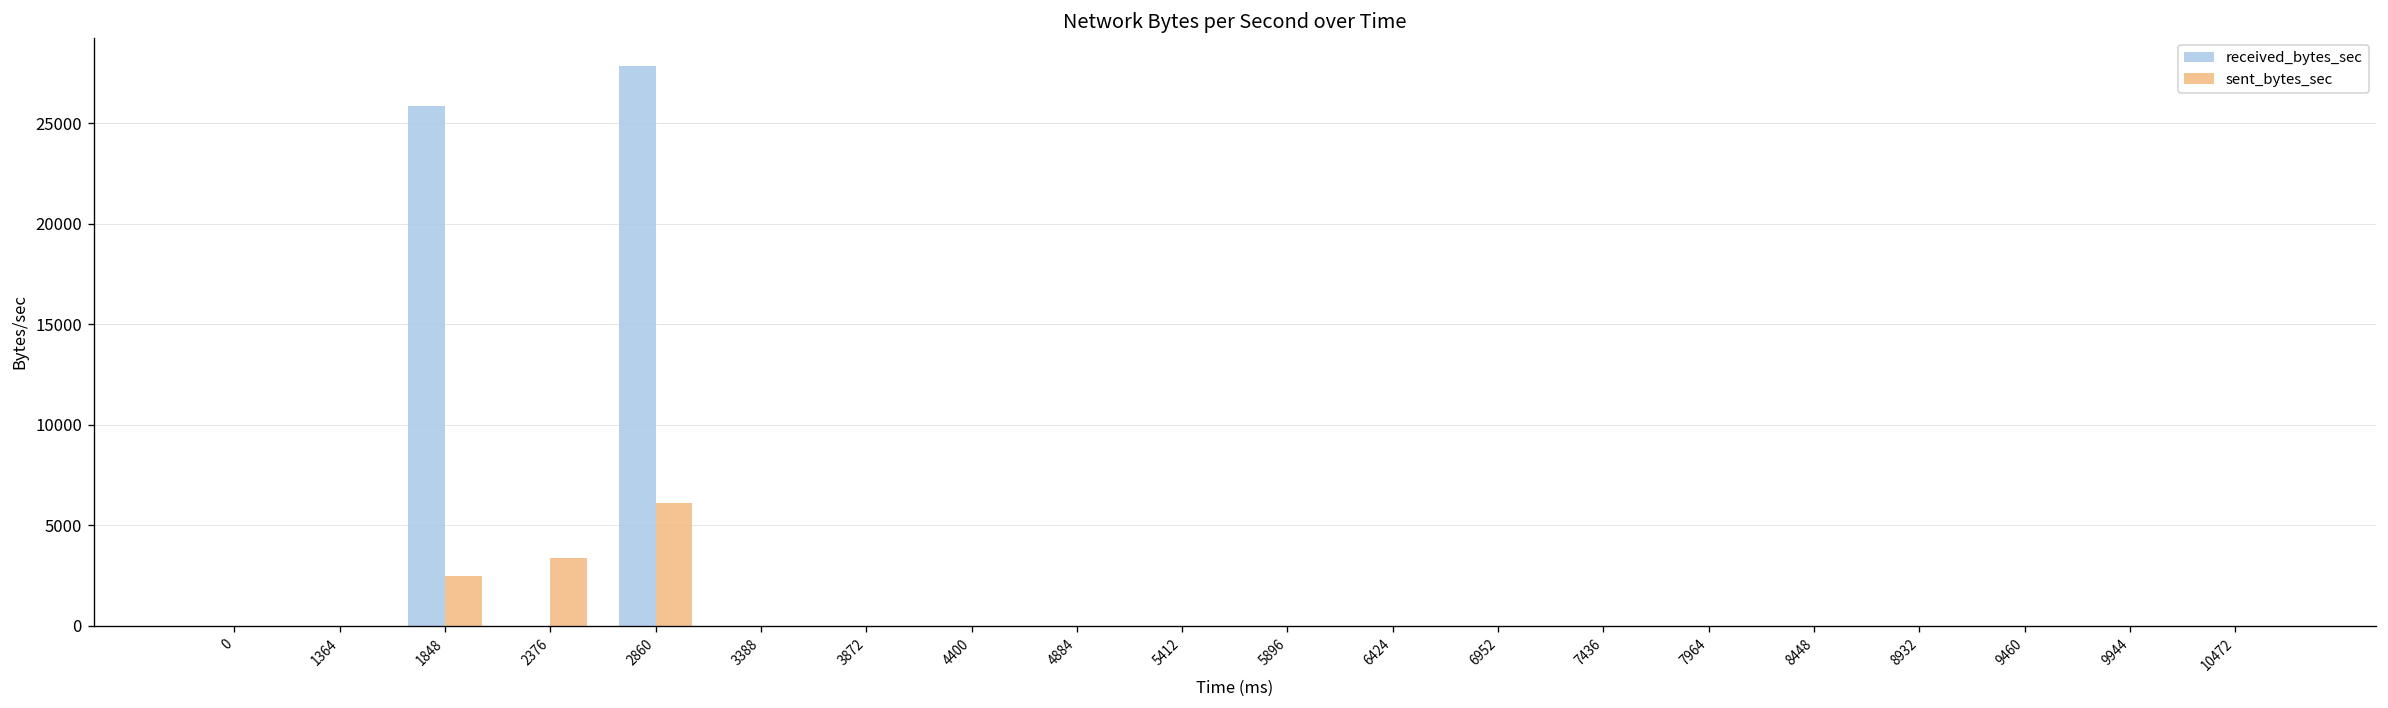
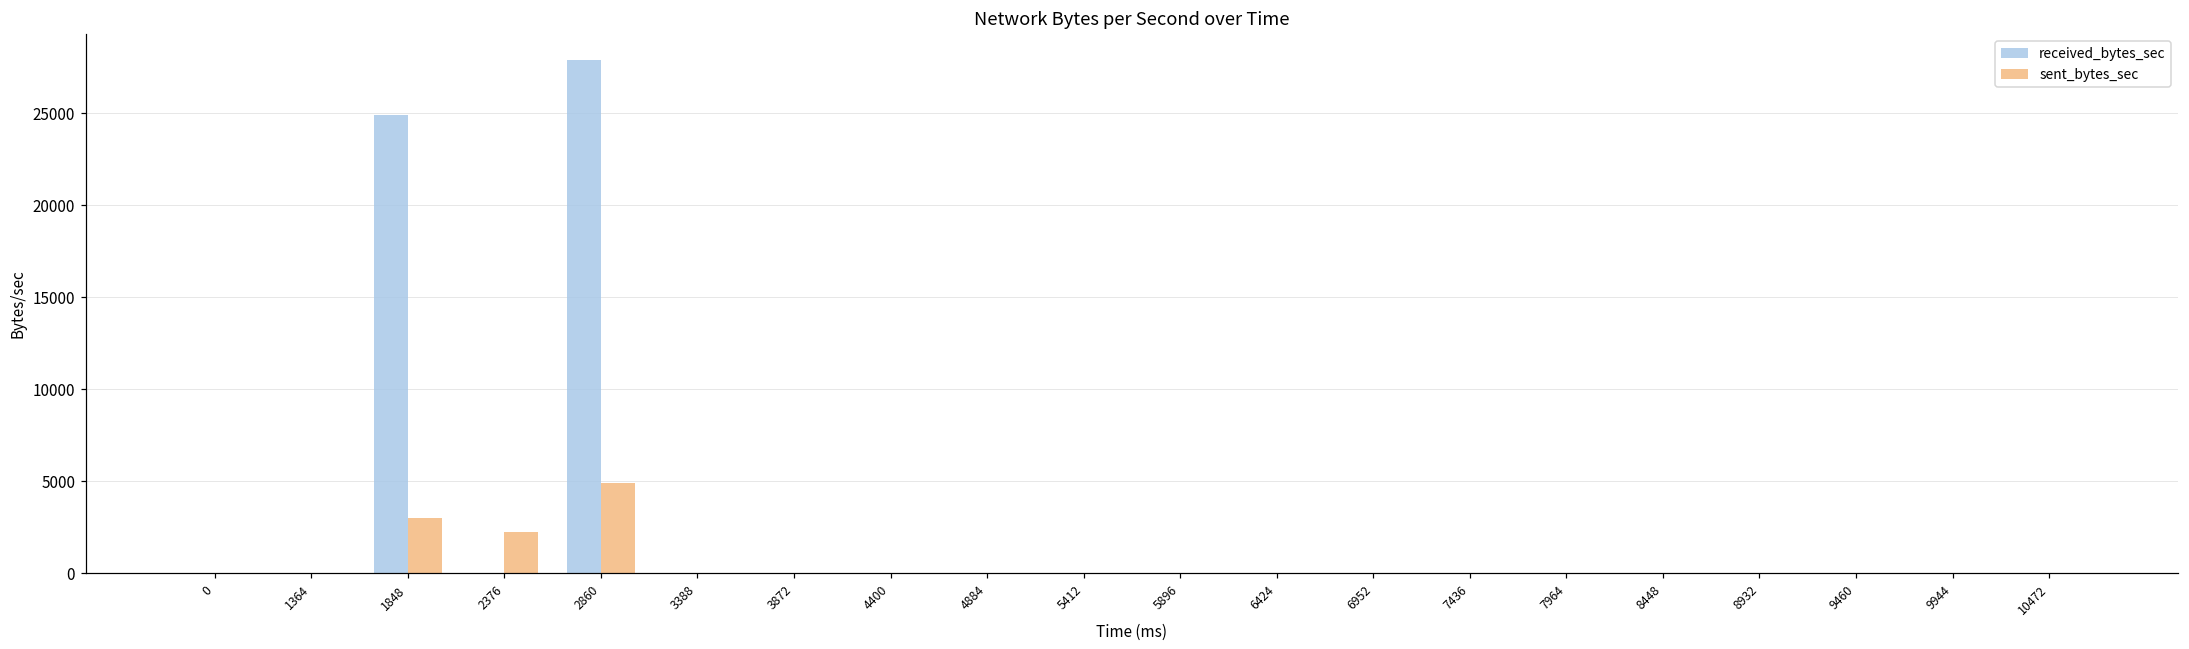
received_bytes_sec, 1848: 25900 -> 24900
sent_bytes_sec, 1848: 2400 -> 3000
sent_bytes_sec, 2376: 3400 -> 2300
sent_bytes_sec, 2860: 6100 -> 4900
